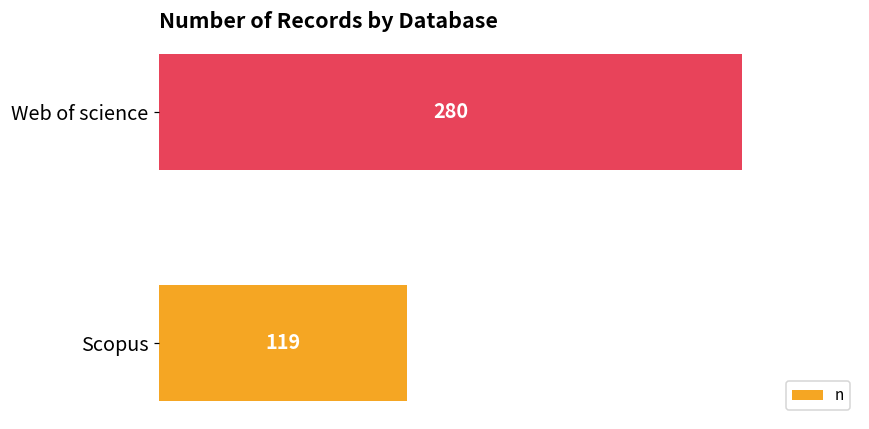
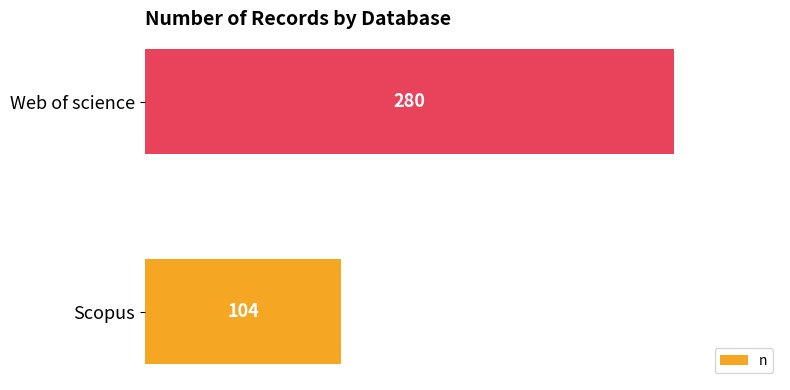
Scopus: 119 -> 104
